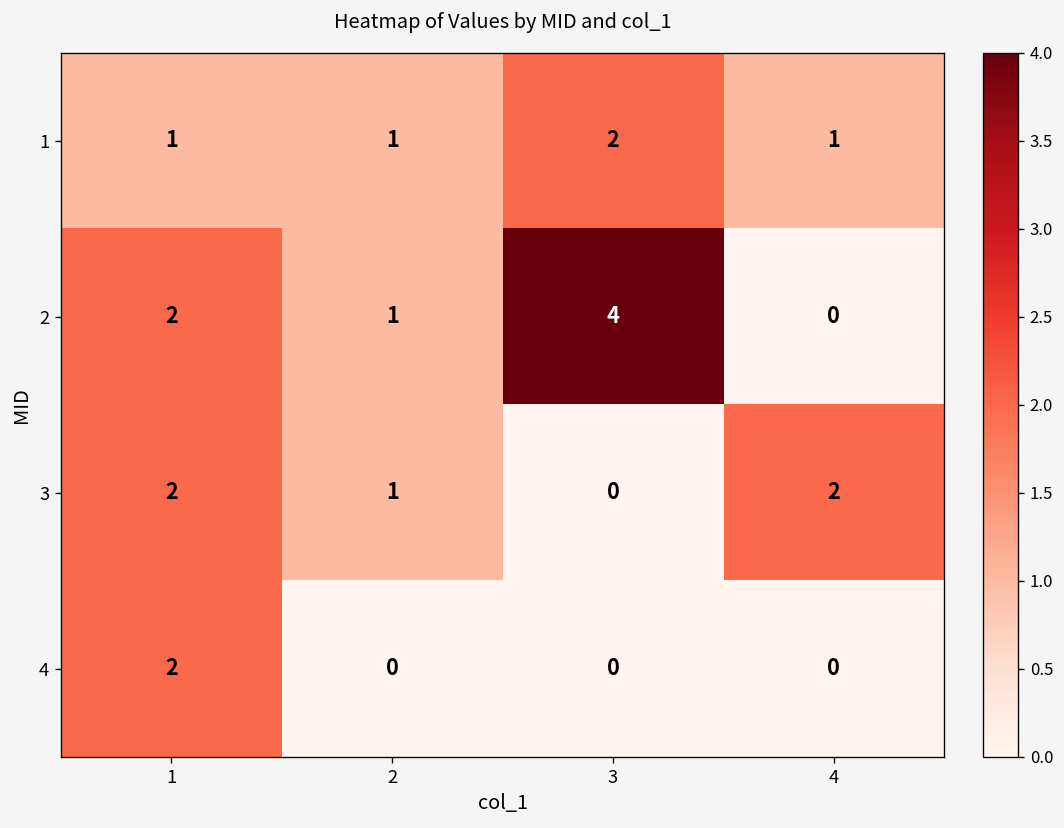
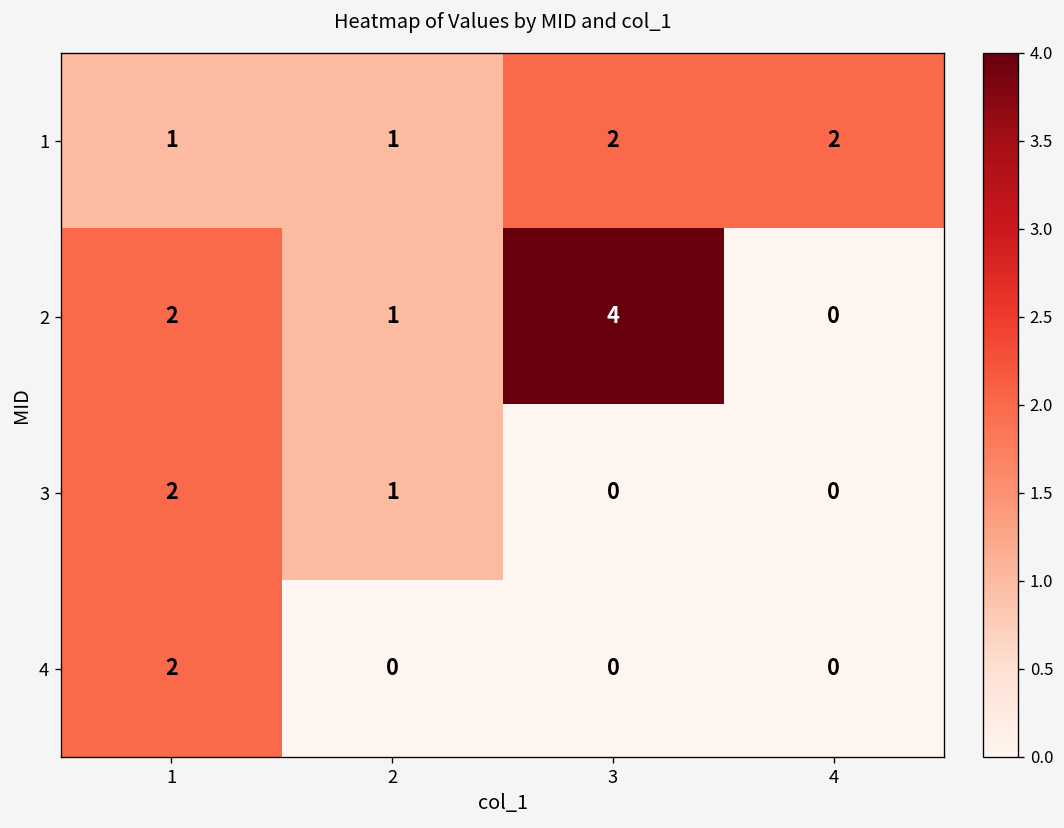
1, 4: 1 -> 2
3, 4: 2 -> 0
